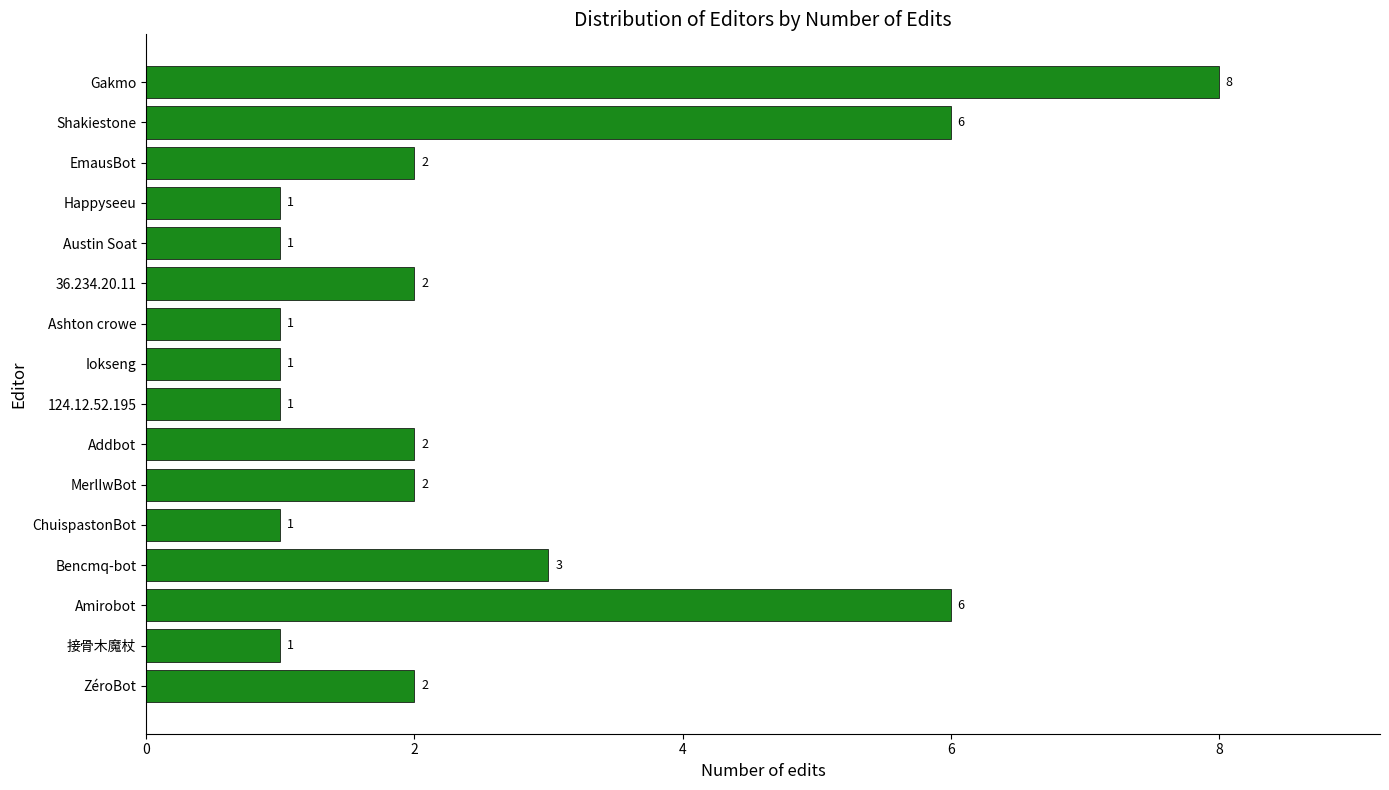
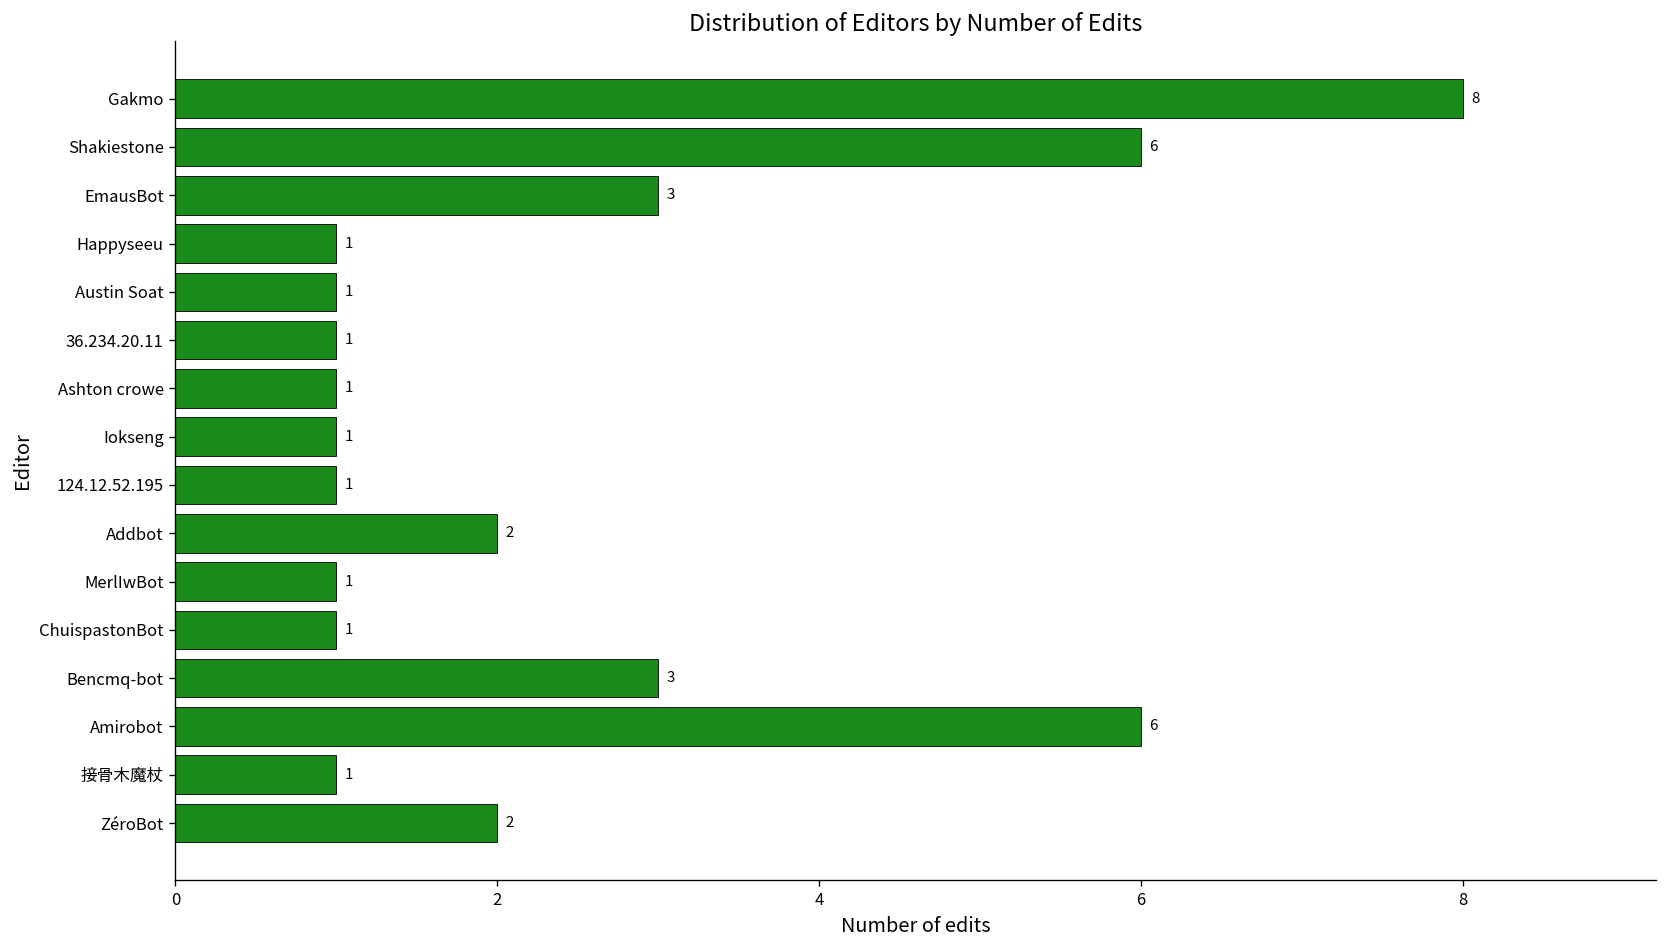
EmausBot: 2 -> 3
36.234.20.11: 2 -> 1
MerlIwBot: 2 -> 1
